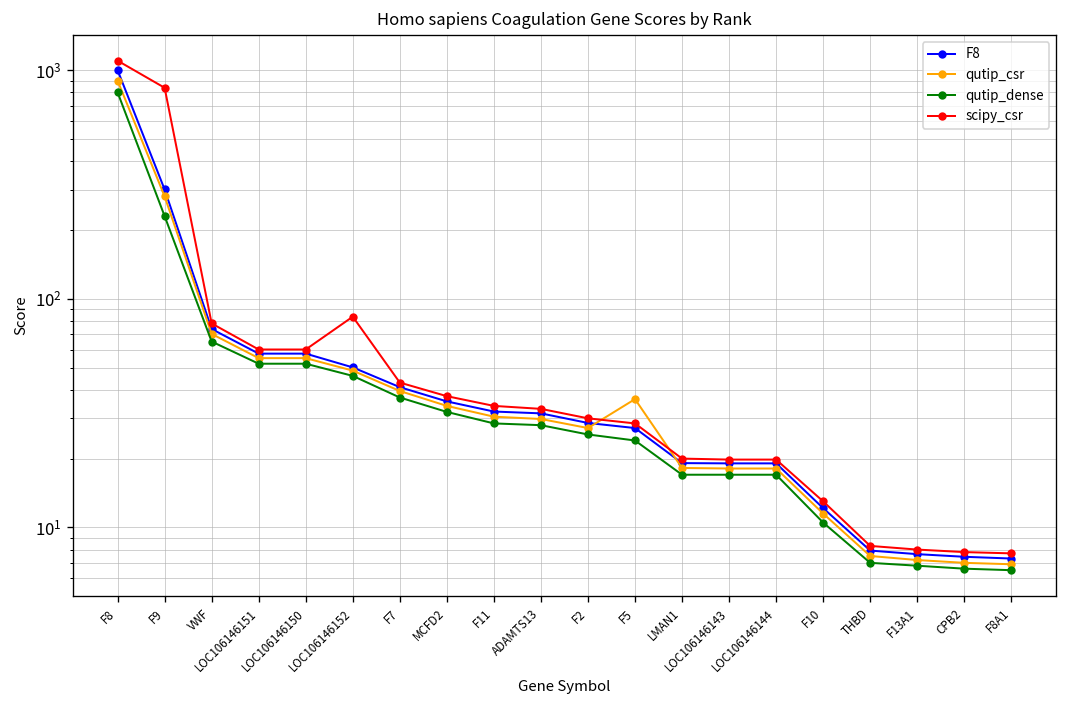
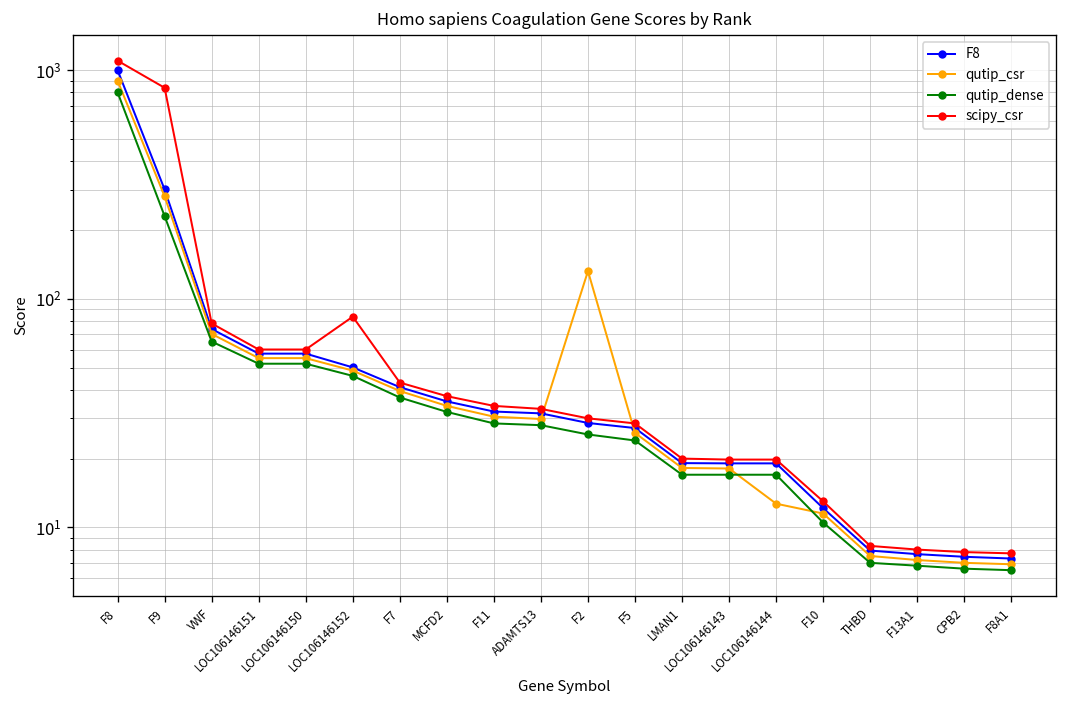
qutip_csr, F2: 27 -> 130
qutip_csr, F5: 36 -> 26
qutip_csr, LOC106146144: 18 -> 13
